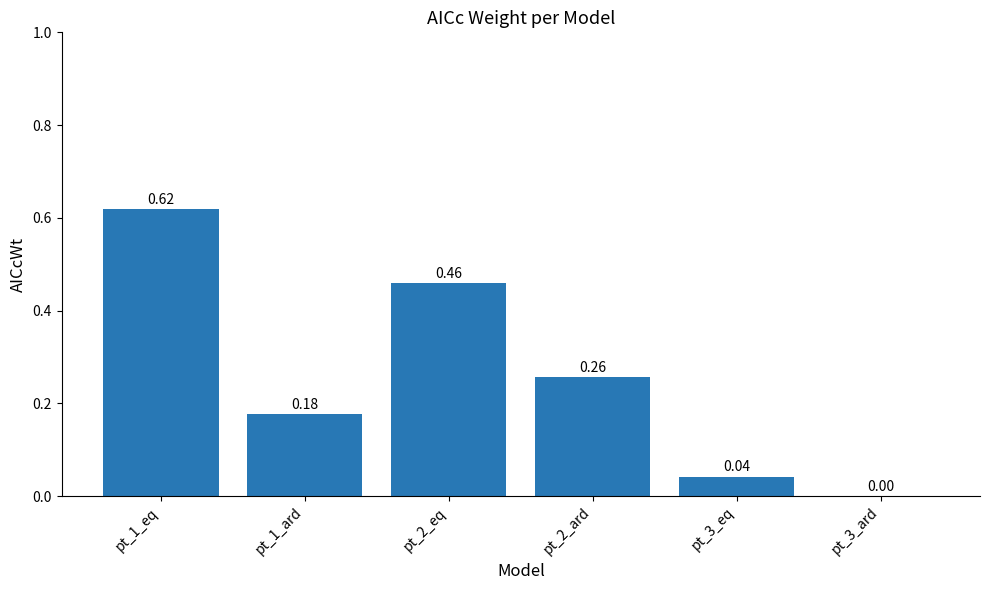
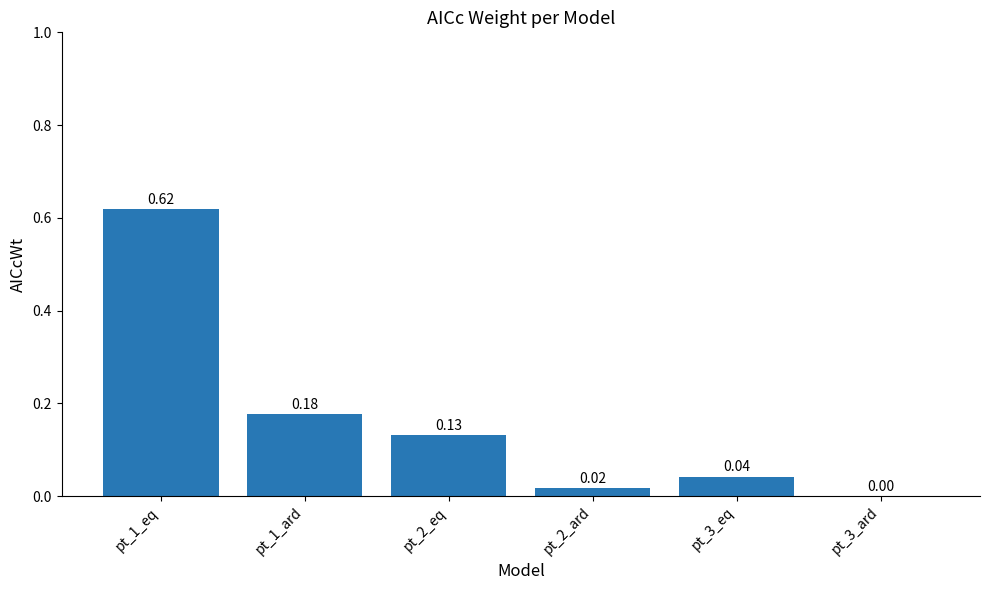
pt_2_eq: 0.46 -> 0.13
pt_2_ard: 0.26 -> 0.02
